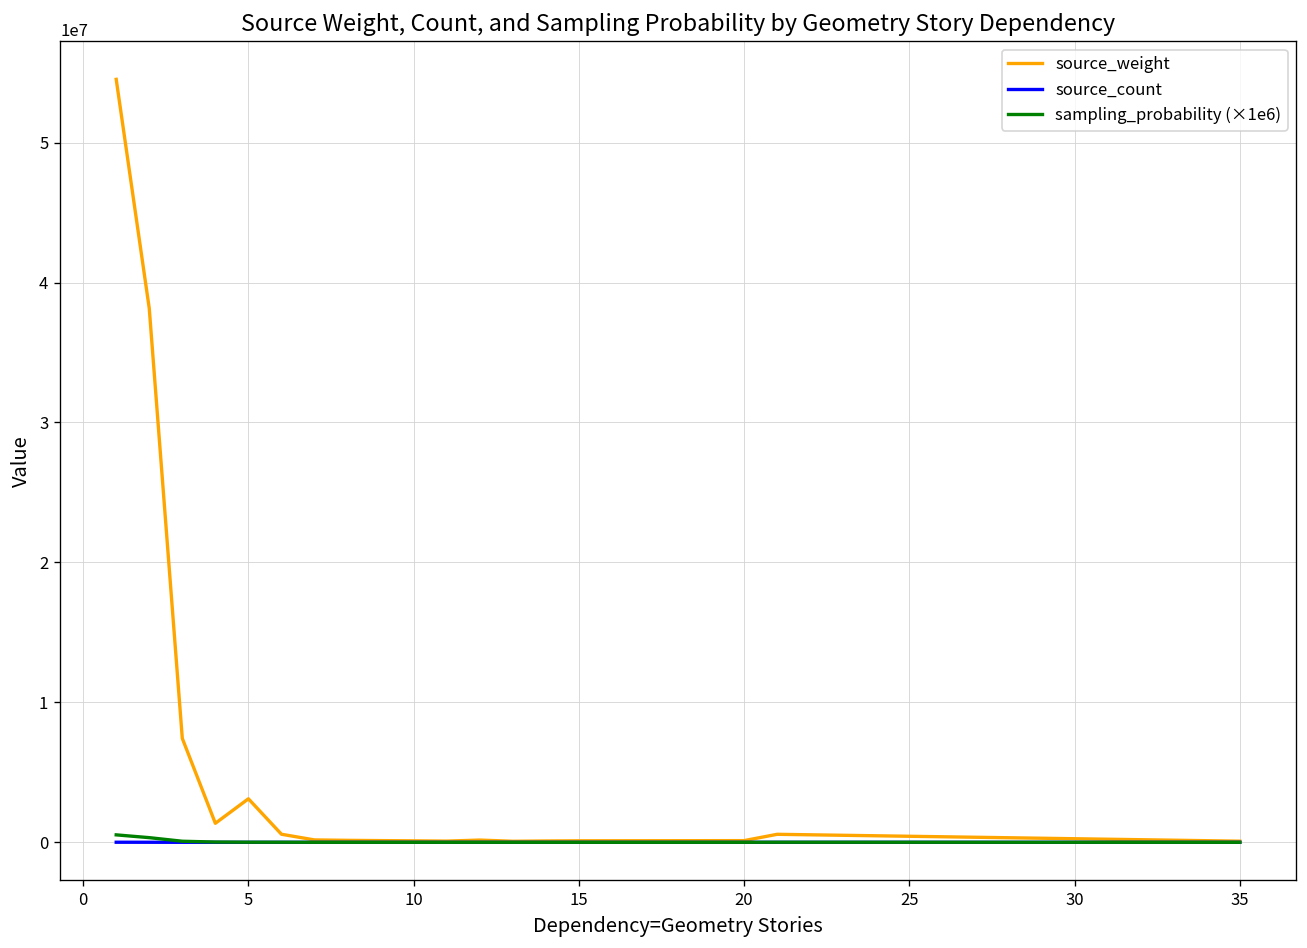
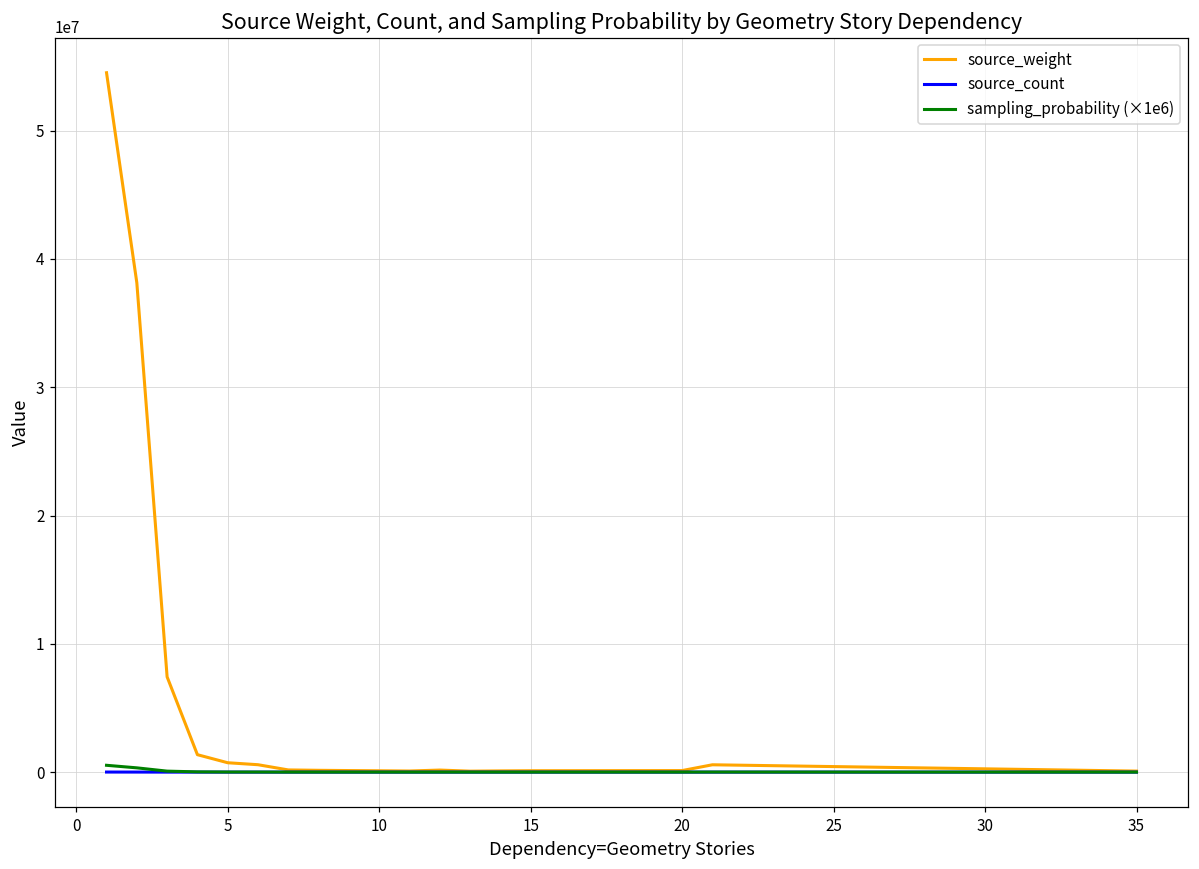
source_weight, 5: 3100000 -> 700000
